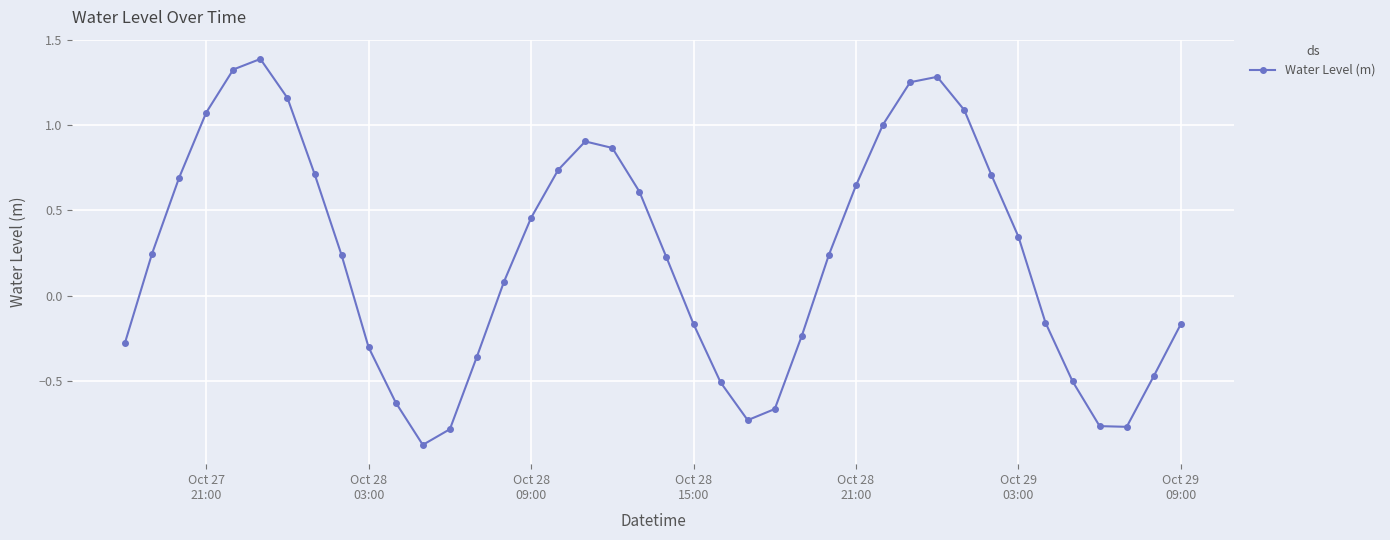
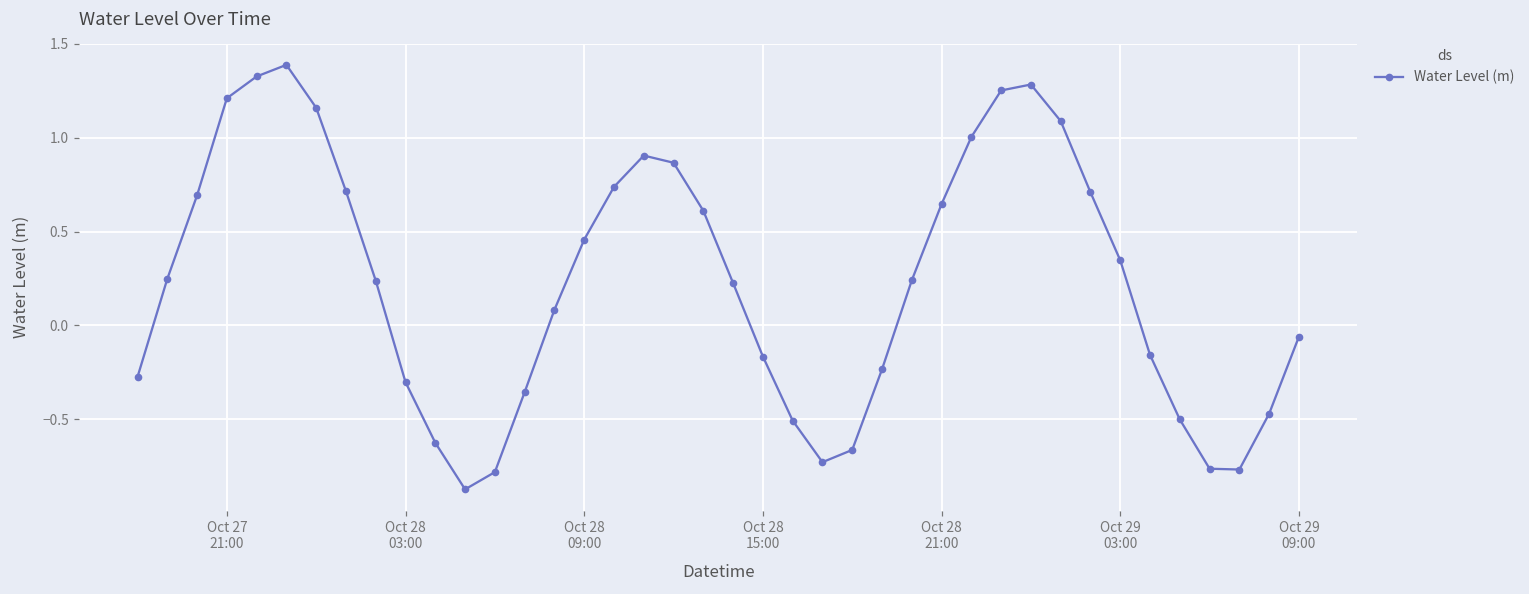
Oct 27 21:00: 1.07 -> 1.21
Oct 29 09:00: -0.17 -> -0.06
